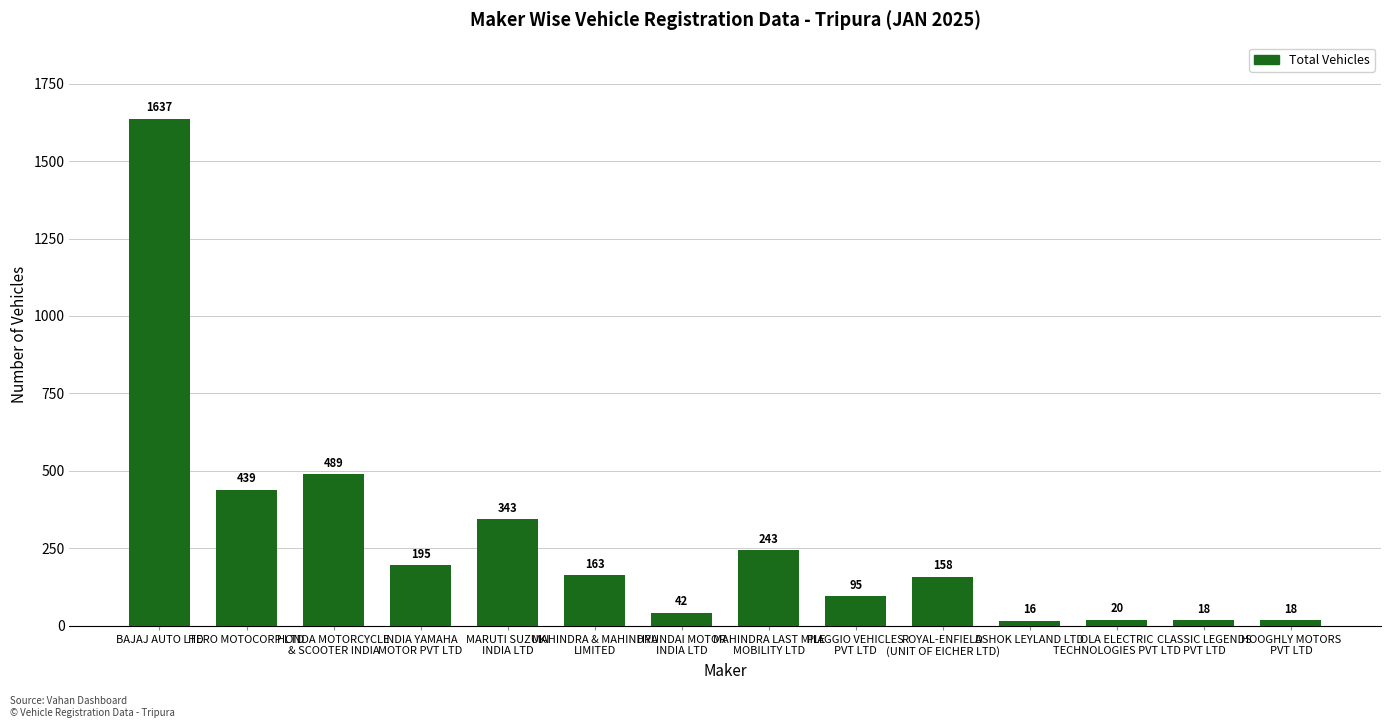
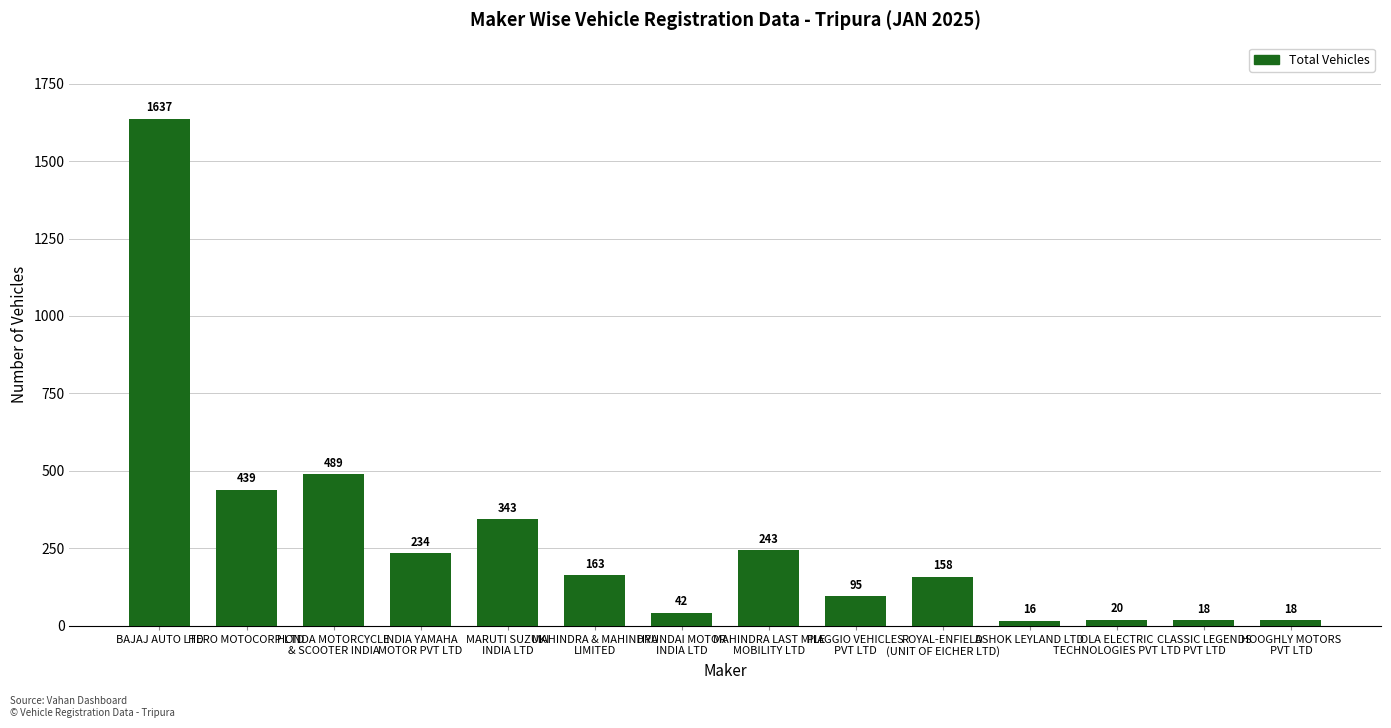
INDIA YAMAHA MOTOR PVT LTD: 195 -> 234
